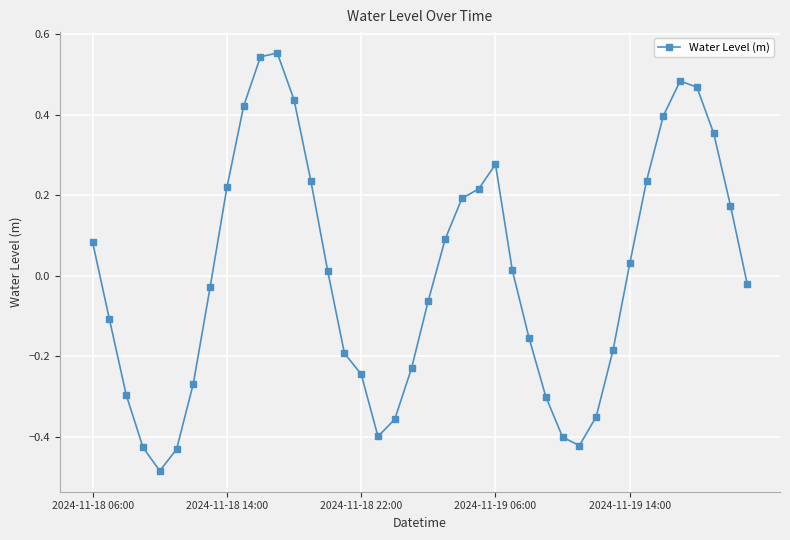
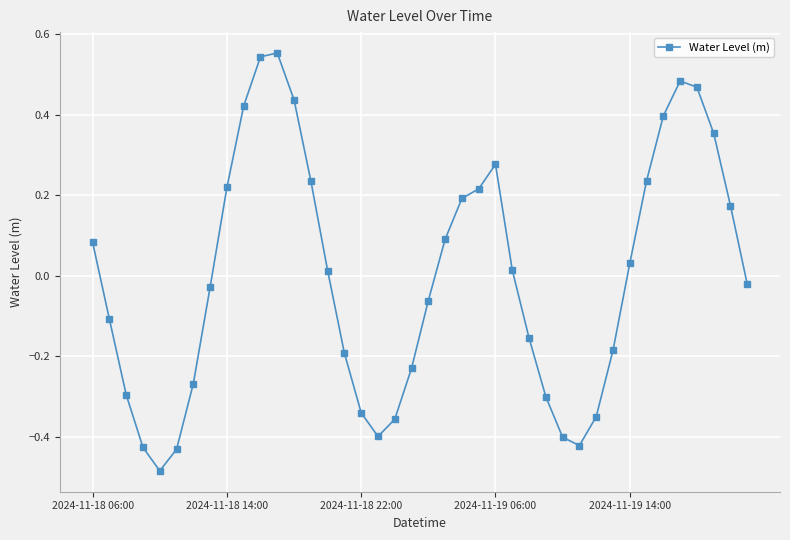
2024-11-18 22:00: -0.24 -> -0.34
